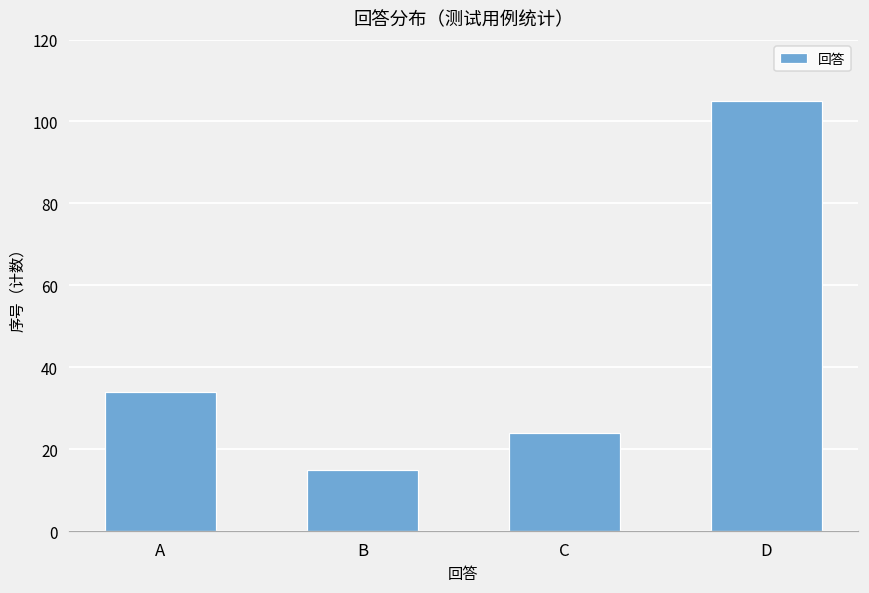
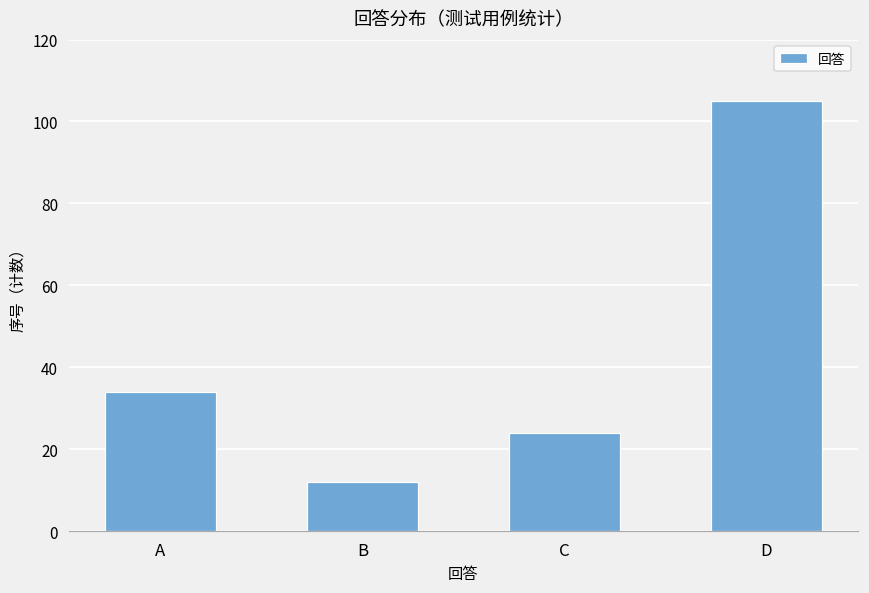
B: 15 -> 12
